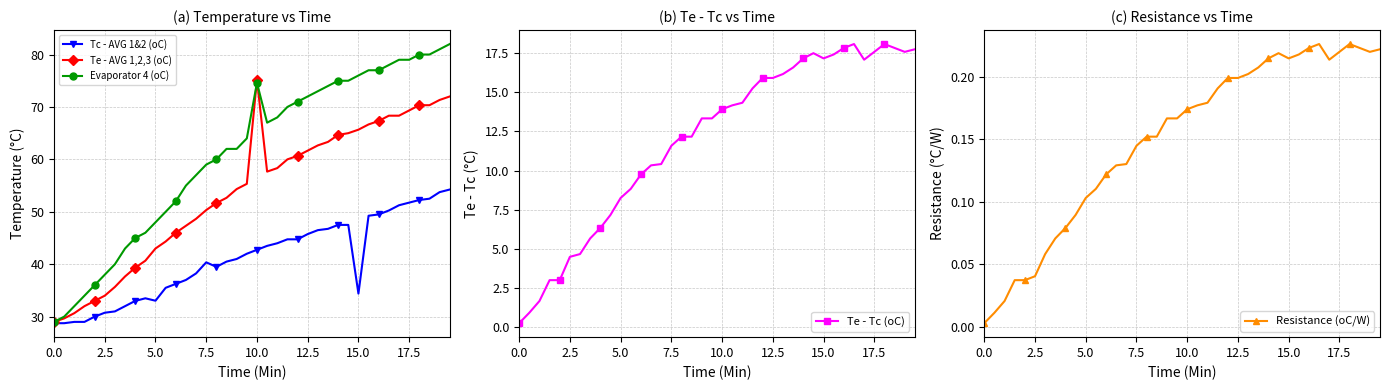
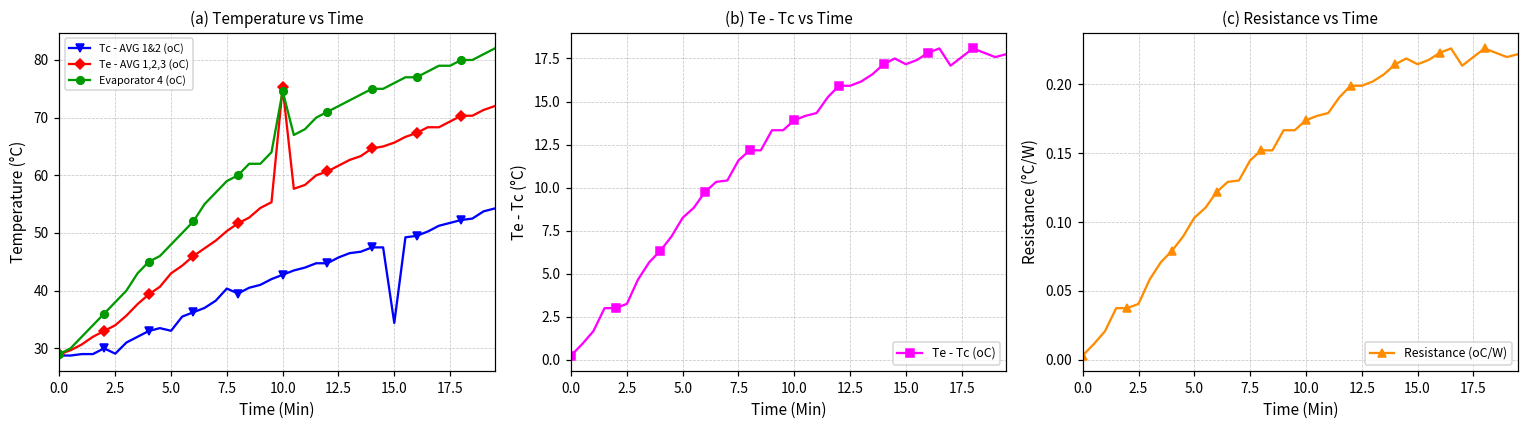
(a) Temperature vs Time, Tc - AVG 1&2 (oC), 2.5: 31 -> 29
(b) Te - Tc vs Time, 2.5: 4.5 -> 3.3
